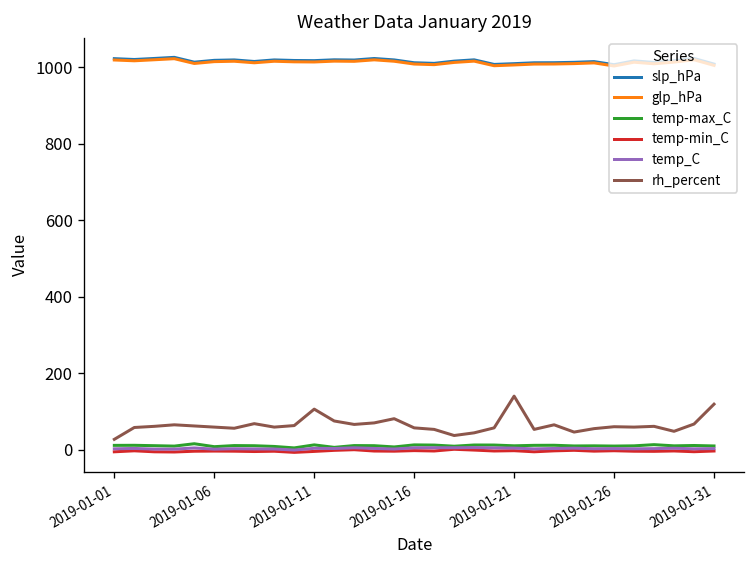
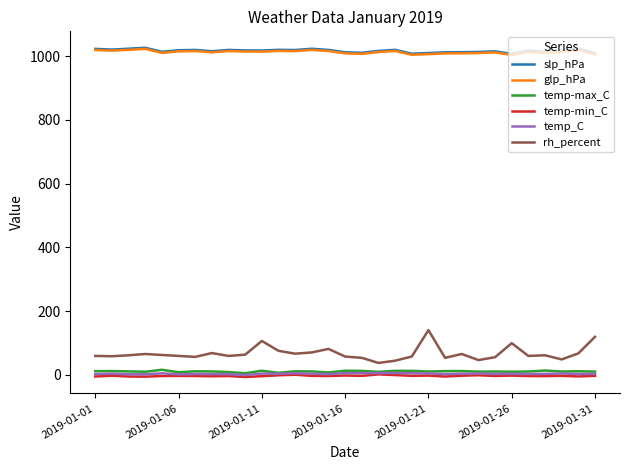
rh_percent, 2019-01-01: 30 -> 60
rh_percent, 2019-01-26: 60 -> 100
